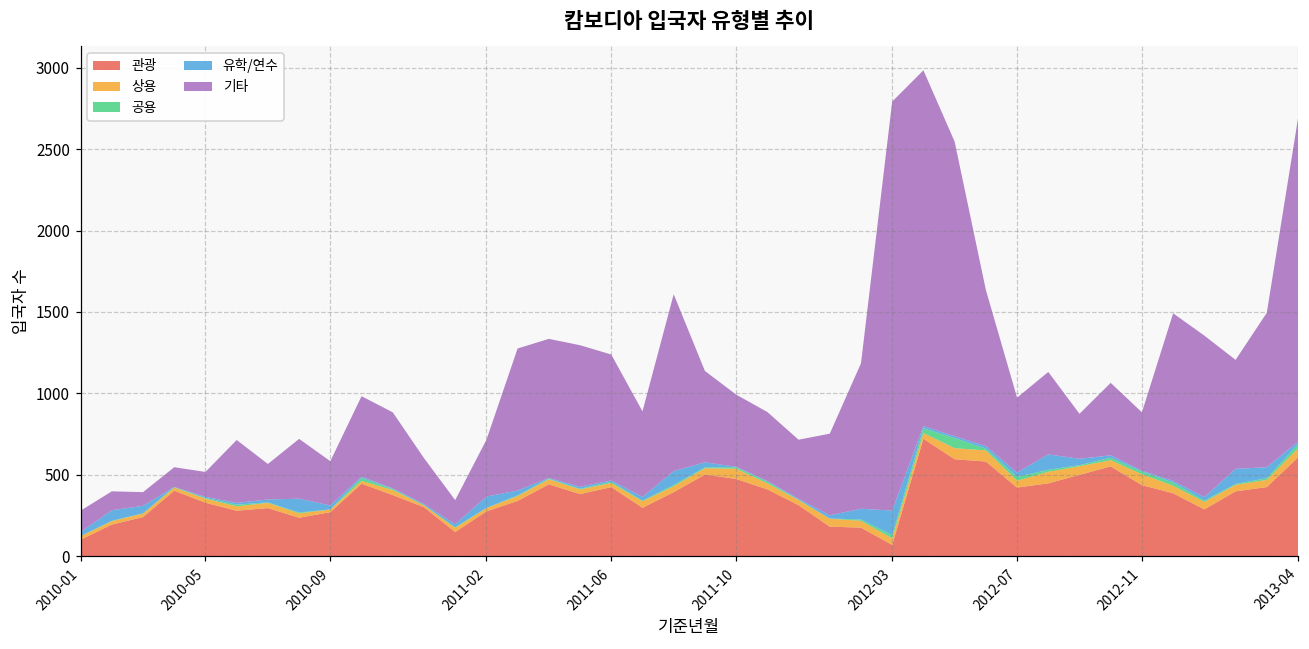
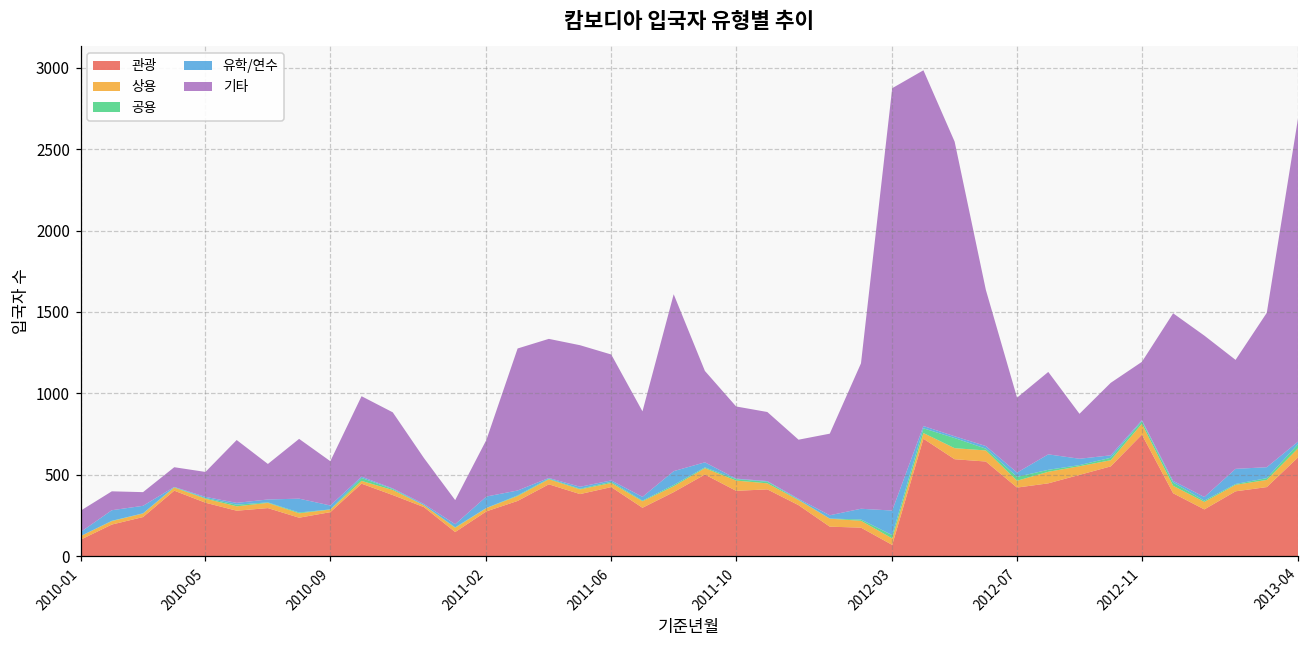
관광, 2011-10: 480 -> 400
기타, 2012-03: 2510 -> 2590
관광, 2012-11: 440 -> 750
